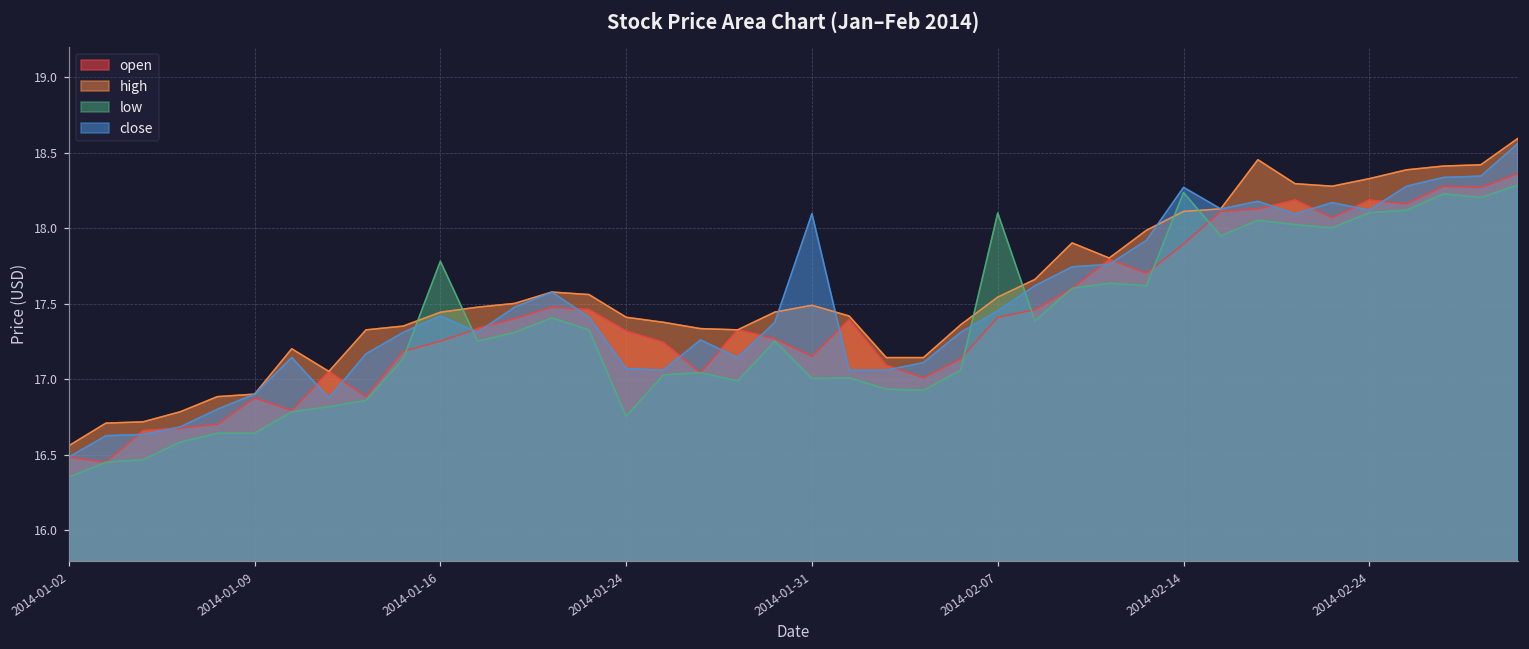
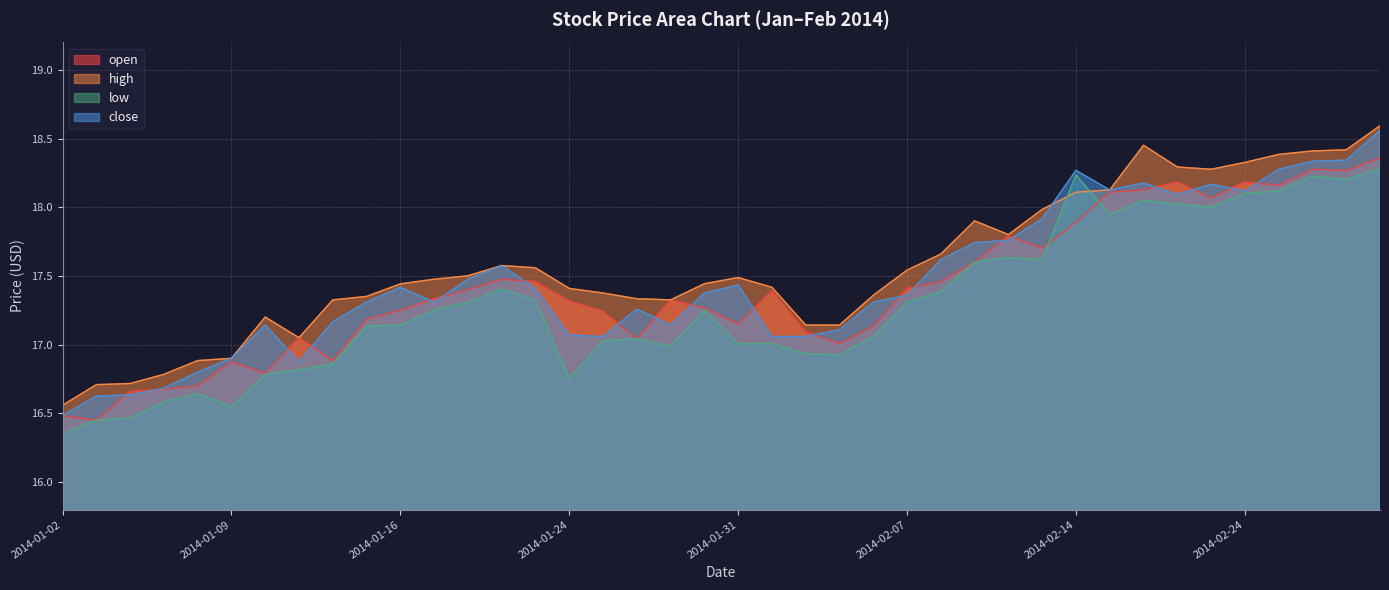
low, 2014-01-09: 16.64 -> 16.55
low, 2014-01-16: 17.78 -> 17.14
close, 2014-01-31: 18.10 -> 17.44
low, 2014-02-07: 18.10 -> 17.31
close, 2014-02-07: 17.45 -> 17.36
